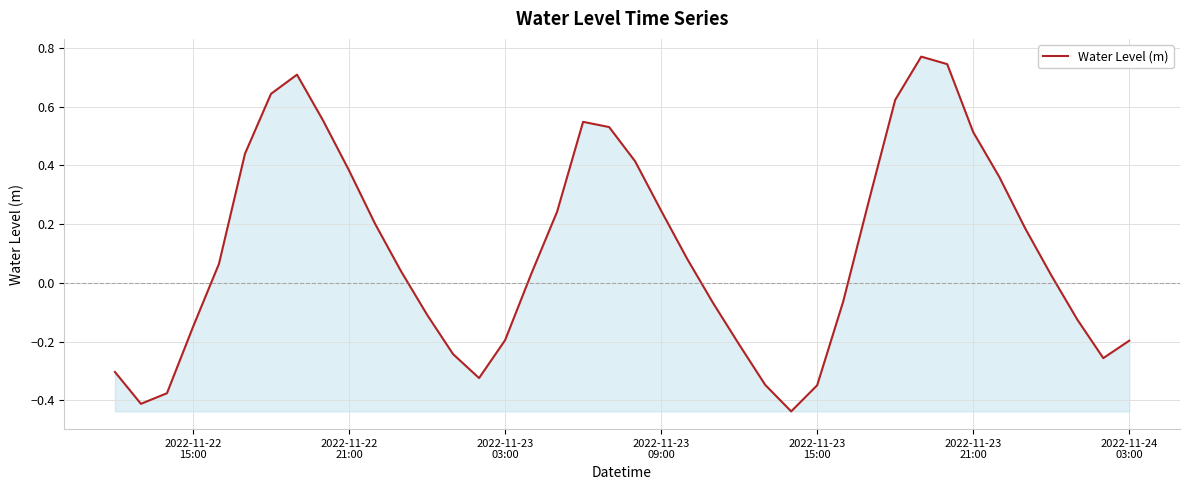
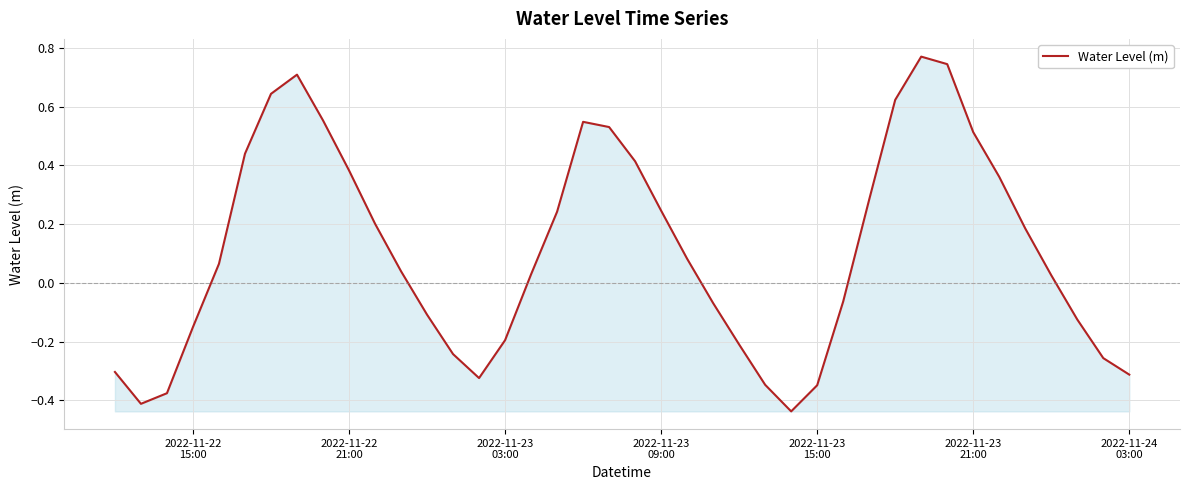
2022-11-24 03:00: -0.20 -> -0.31
